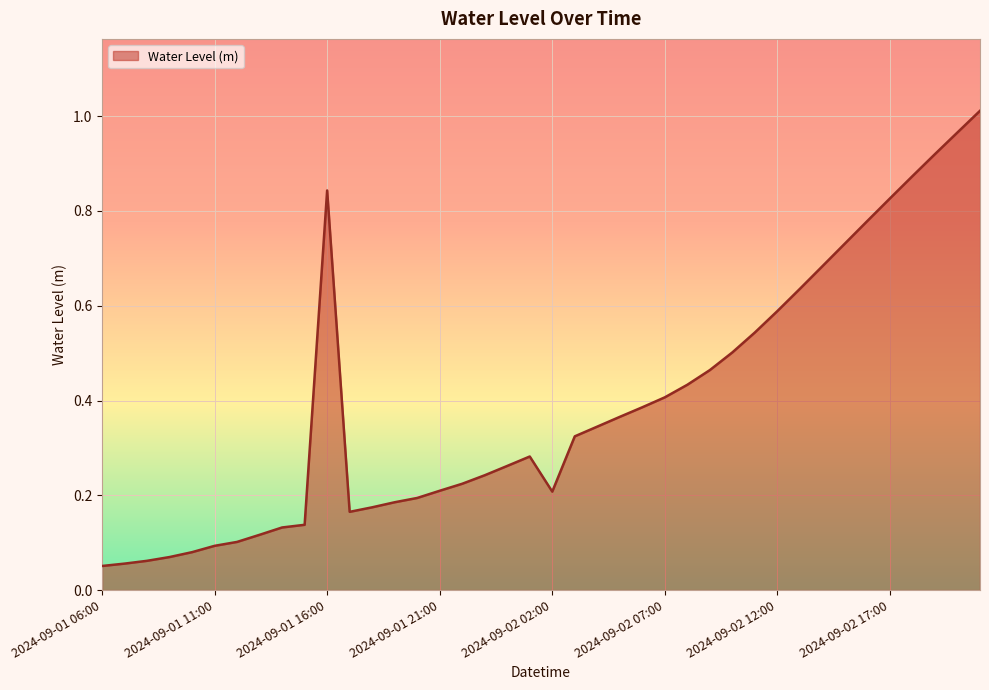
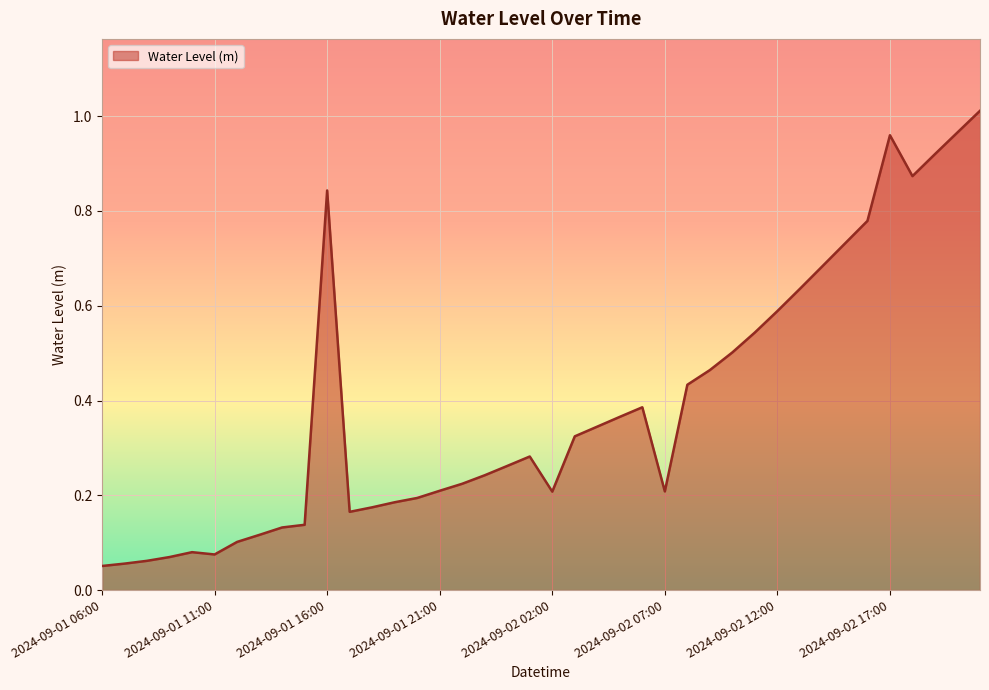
2024-09-01 11:00: 0.09 -> 0.08
2024-09-02 07:00: 0.41 -> 0.21
2024-09-02 17:00: 0.83 -> 0.96
